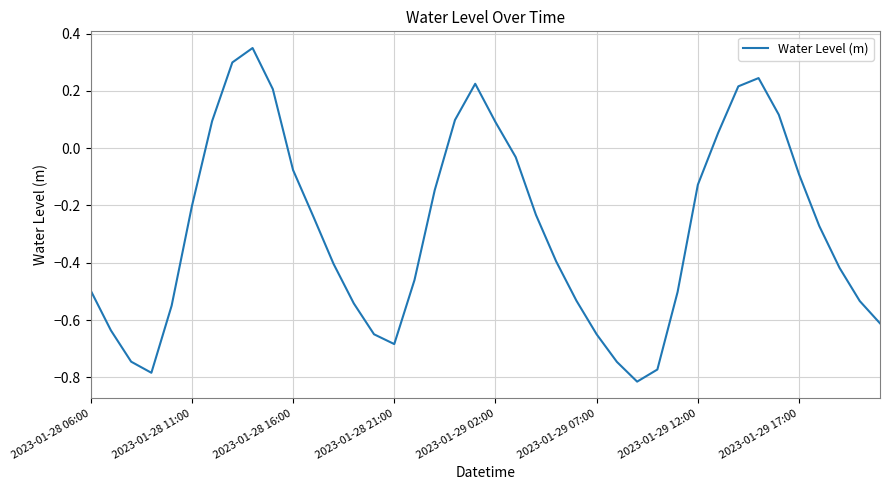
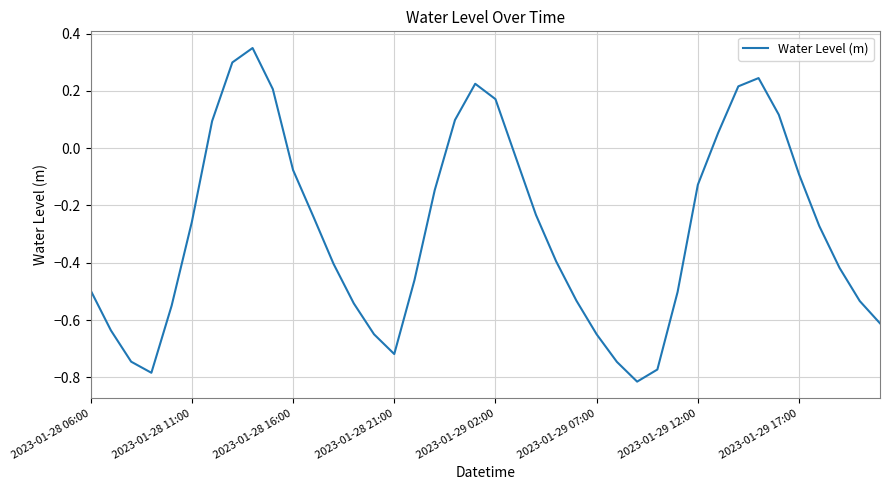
2023-01-28 11:00: -0.20 -> -0.26
2023-01-28 21:00: -0.68 -> -0.72
2023-01-29 02:00: 0.09 -> 0.17
